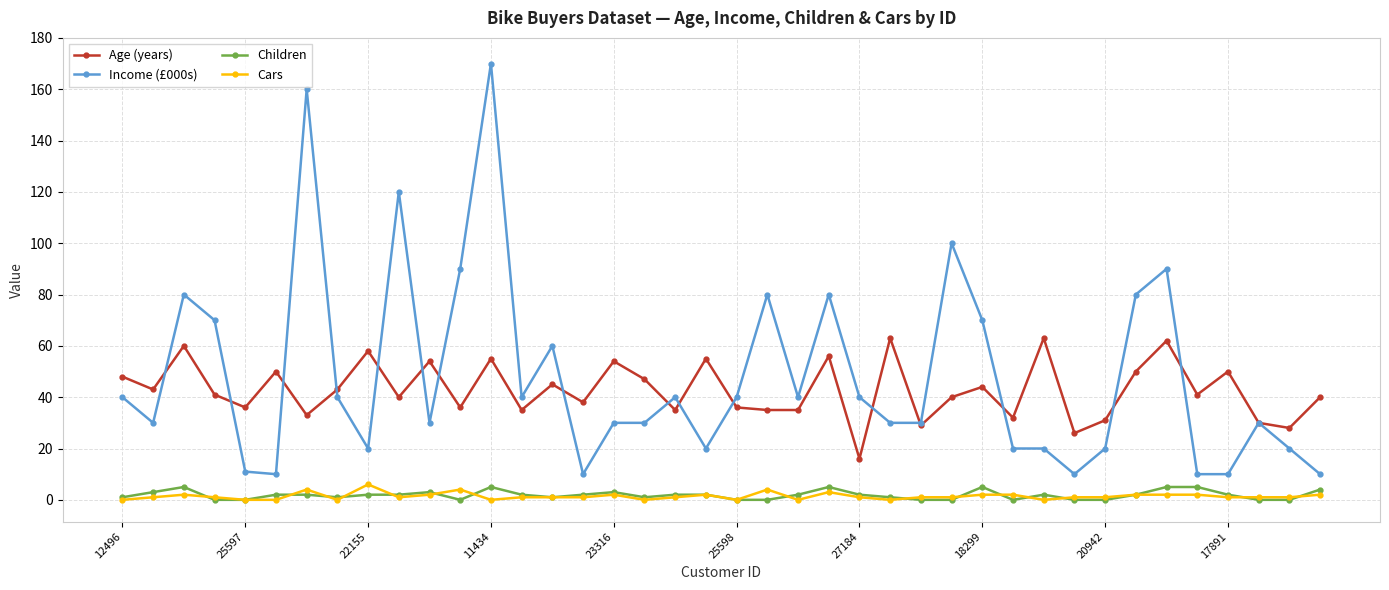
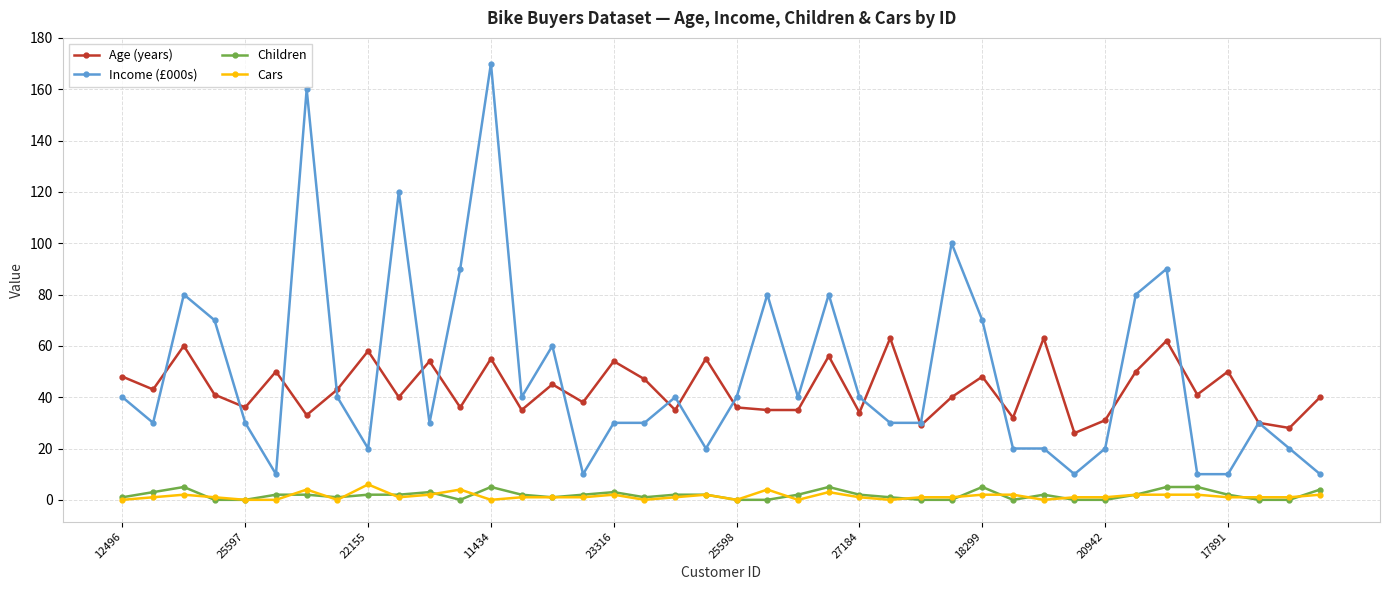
Income (£000s), 25597: 11 -> 30
Age (years), 27184: 16 -> 34
Age (years), 18299: 44 -> 48
